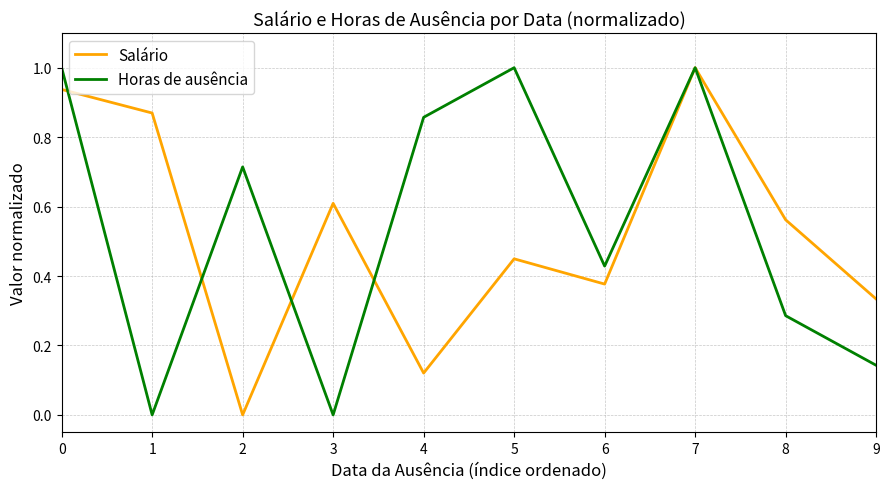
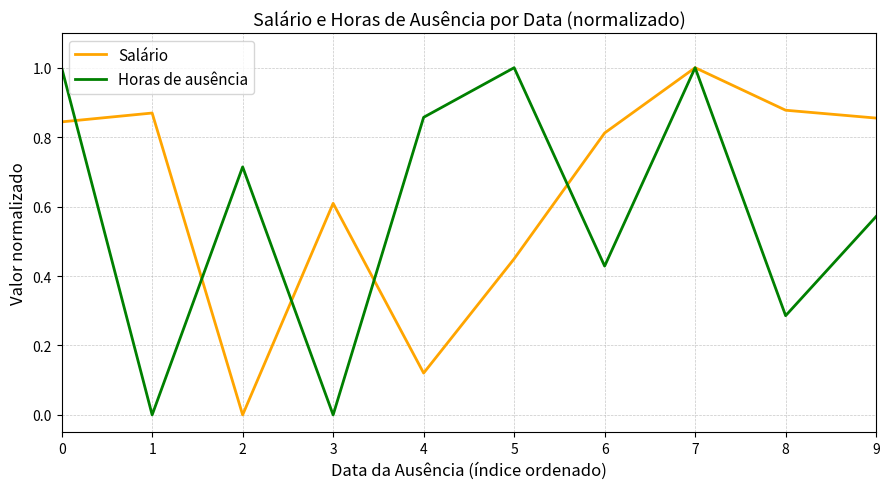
Salário, 0: 0.94 -> 0.84
Salário, 6: 0.38 -> 0.81
Salário, 8: 0.56 -> 0.88
Salário, 9: 0.33 -> 0.85
Horas de ausência, 9: 0.14 -> 0.57
